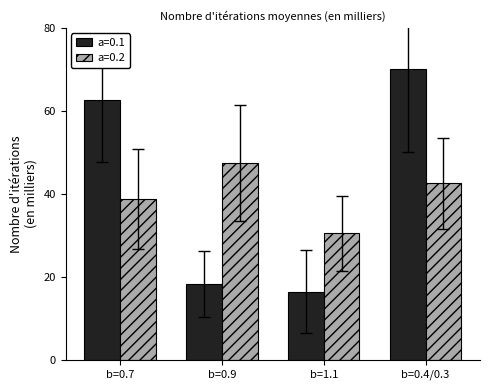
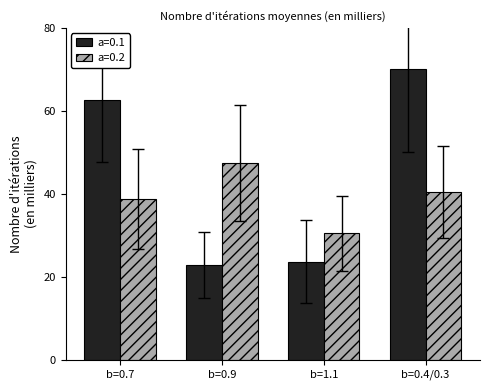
a=0.1, b=0.9: 18 -> 23
a=0.1, b=1.1: 16 -> 24
a=0.2, b=0.4/0.3: 42 -> 40
